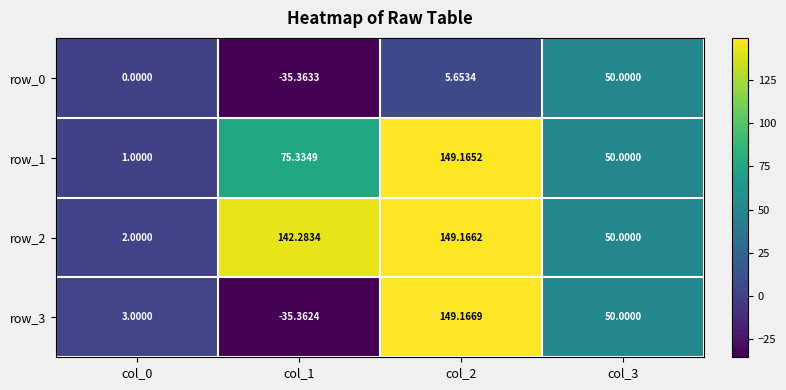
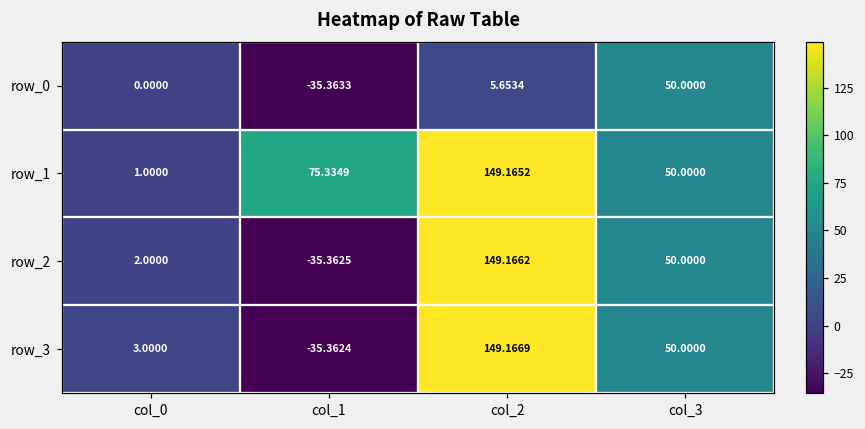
row_2, col_1: 142.2834 -> -35.3625
